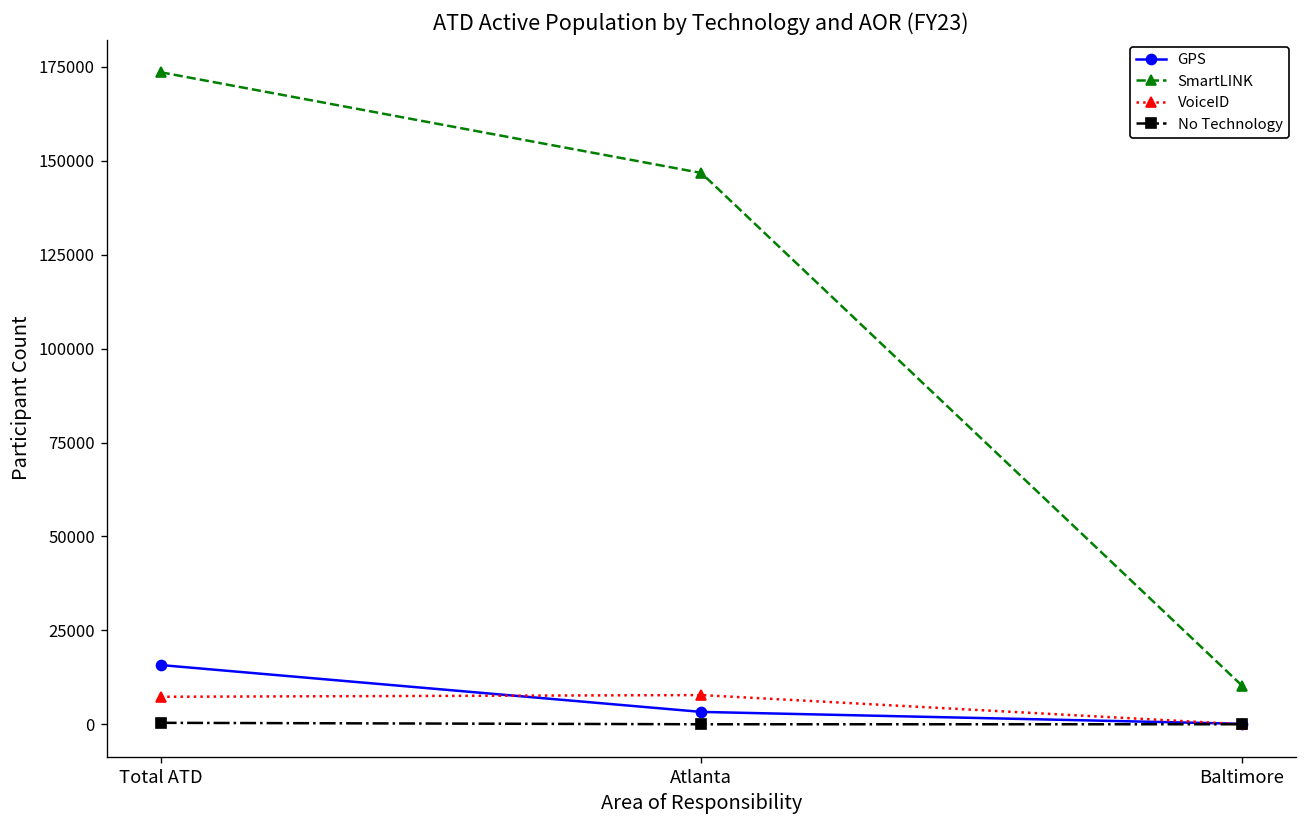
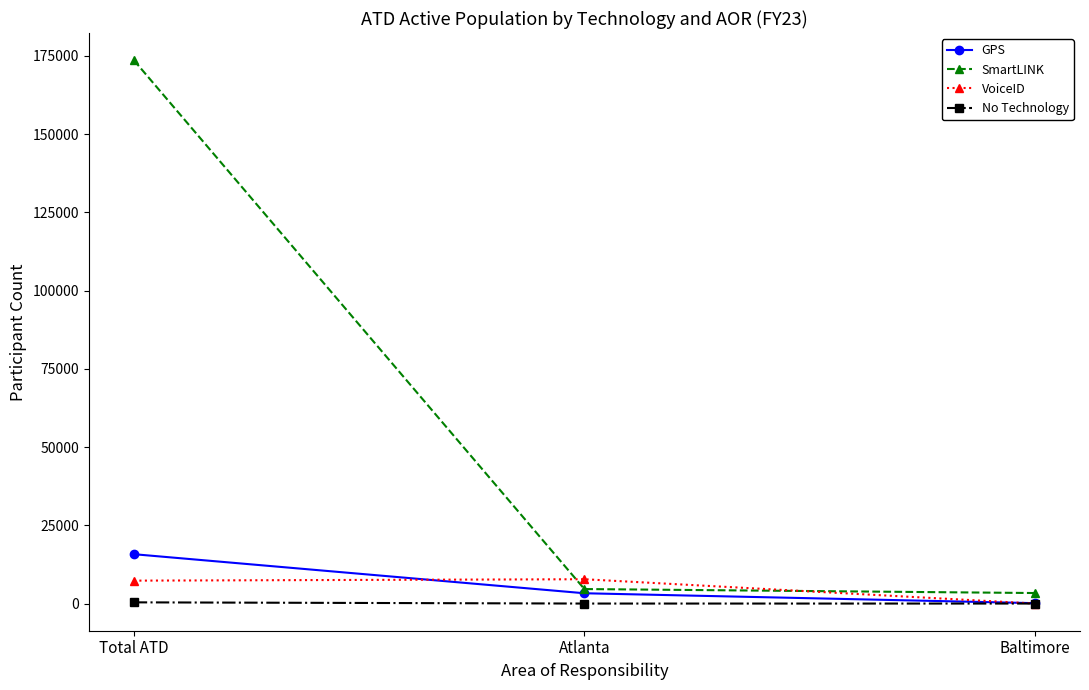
SmartLINK, Atlanta: 147000 -> 5000
SmartLINK, Baltimore: 10000 -> 3000
